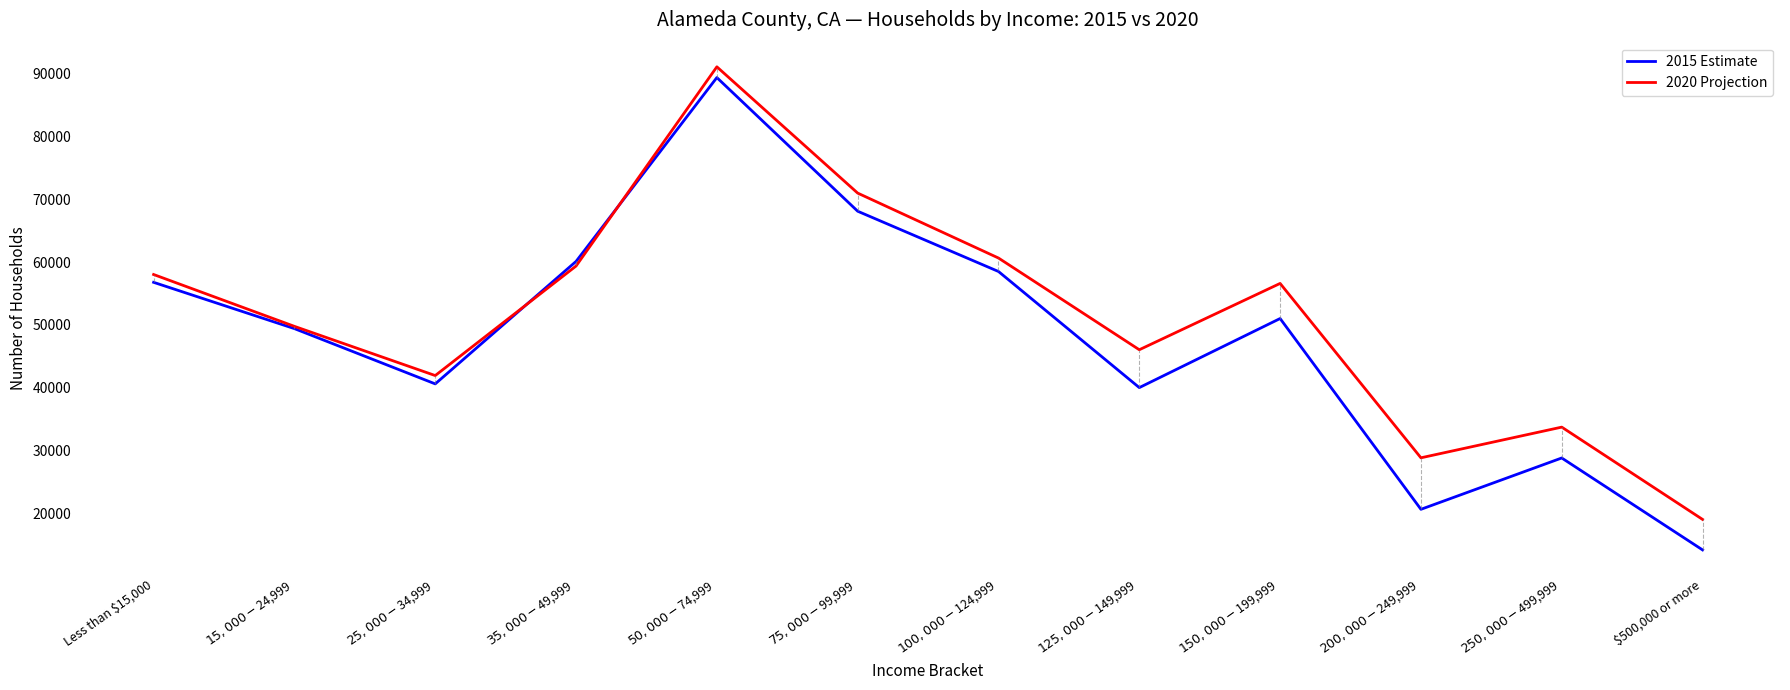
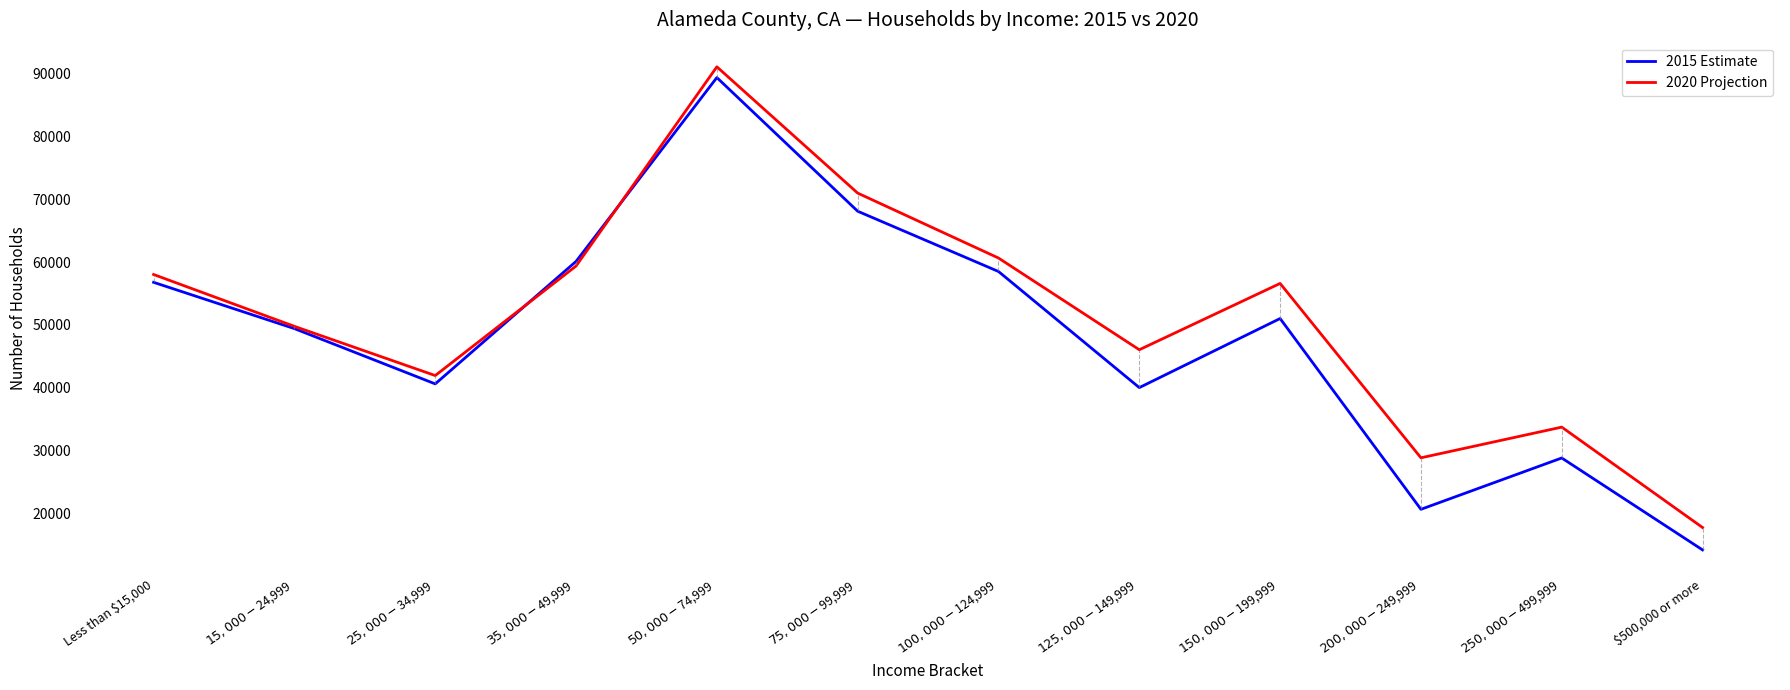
2020 Projection, $500,000 or more: 19000 -> 18000
